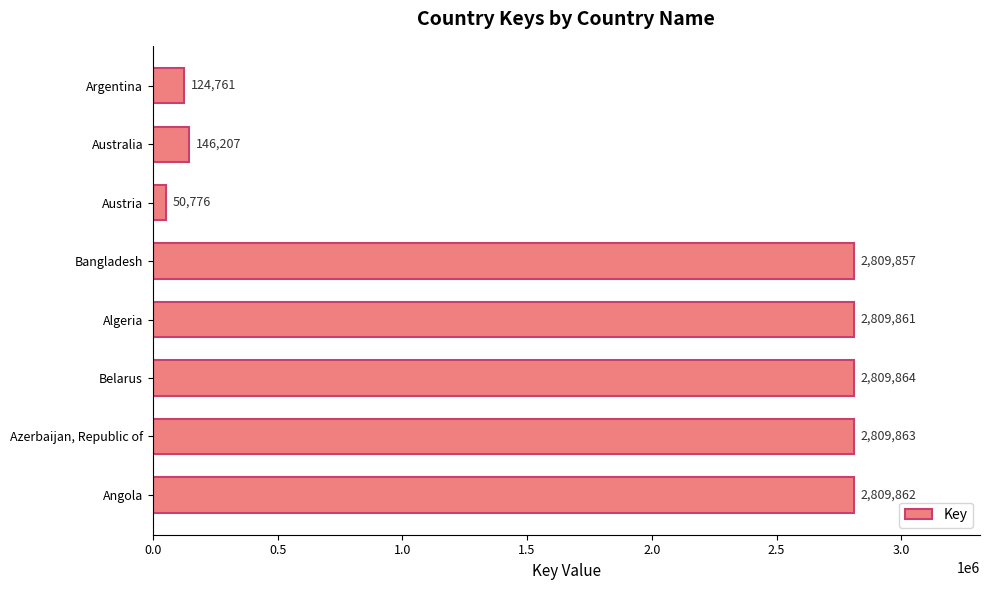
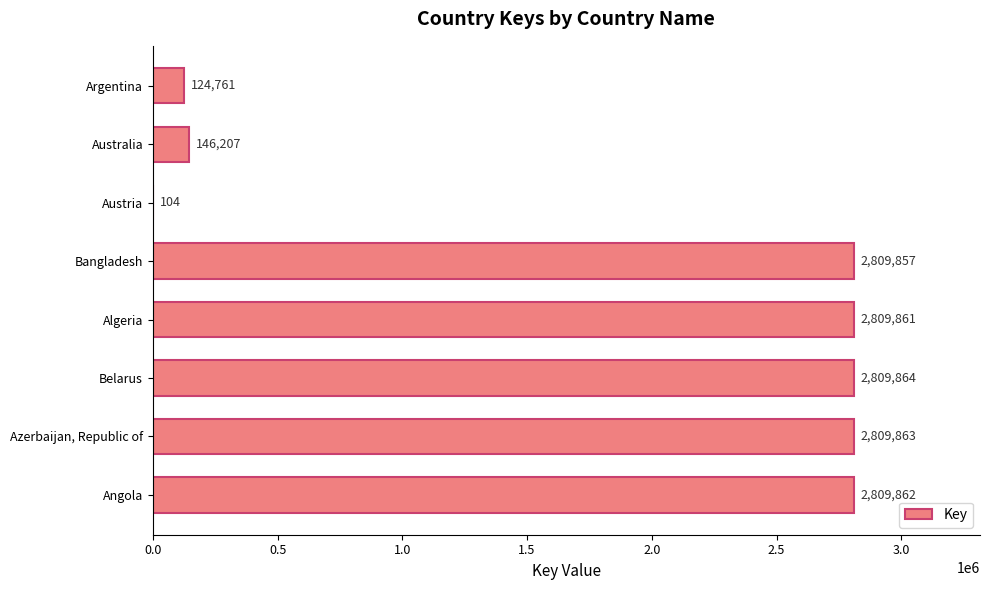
Austria: 50,776 -> 104
